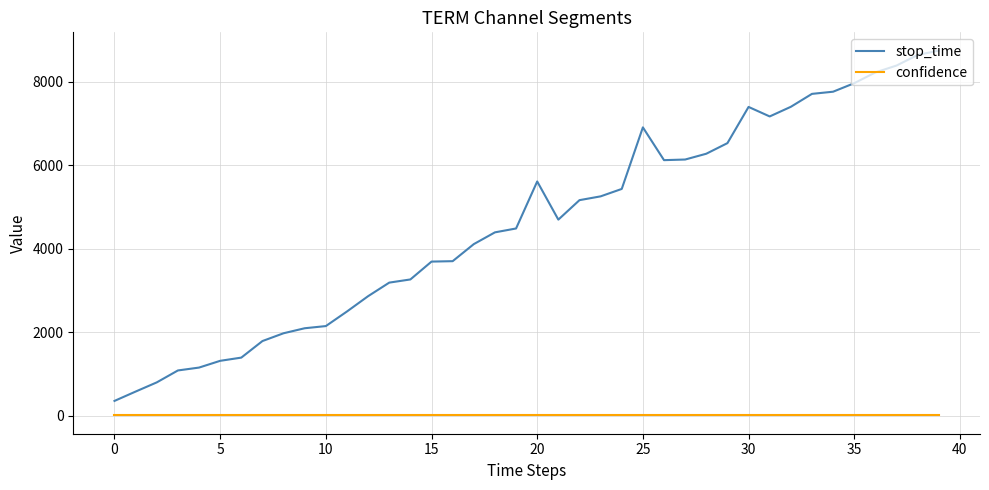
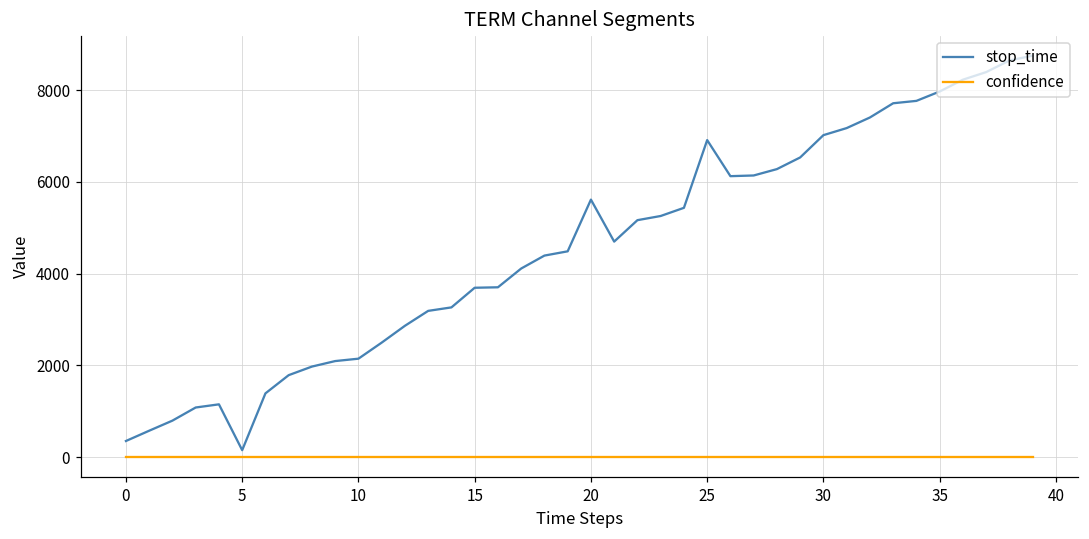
stop_time, 5: 1300 -> 200
stop_time, 30: 7400 -> 7000
